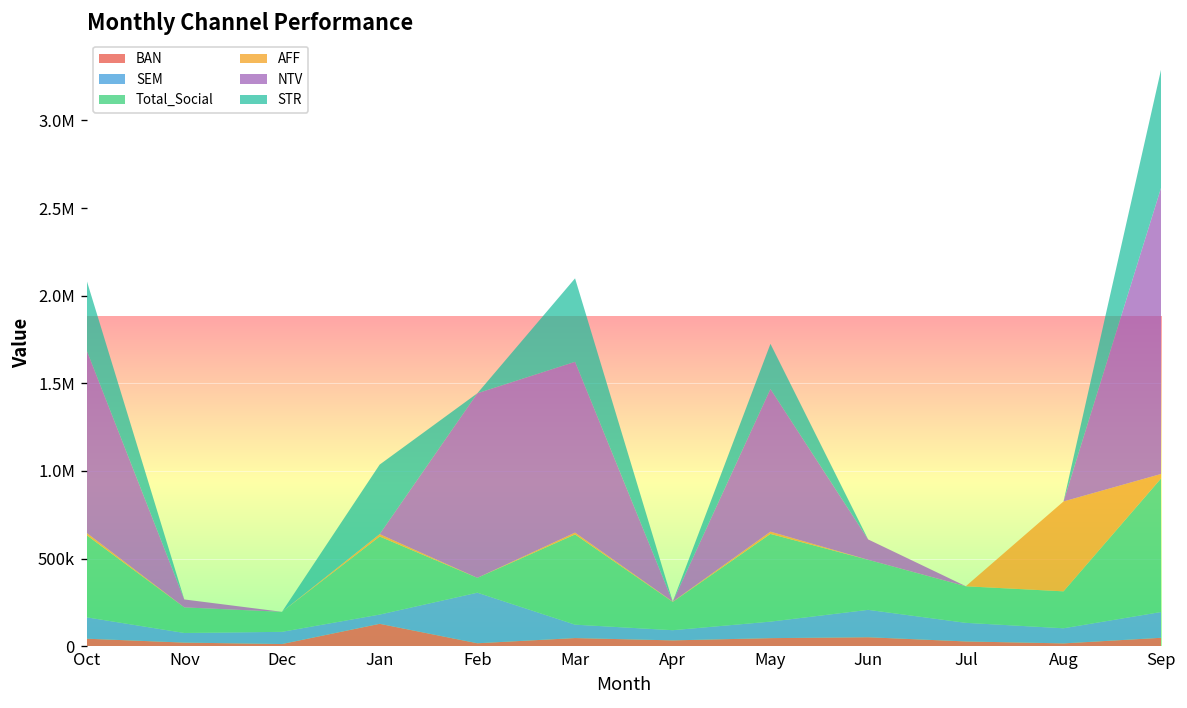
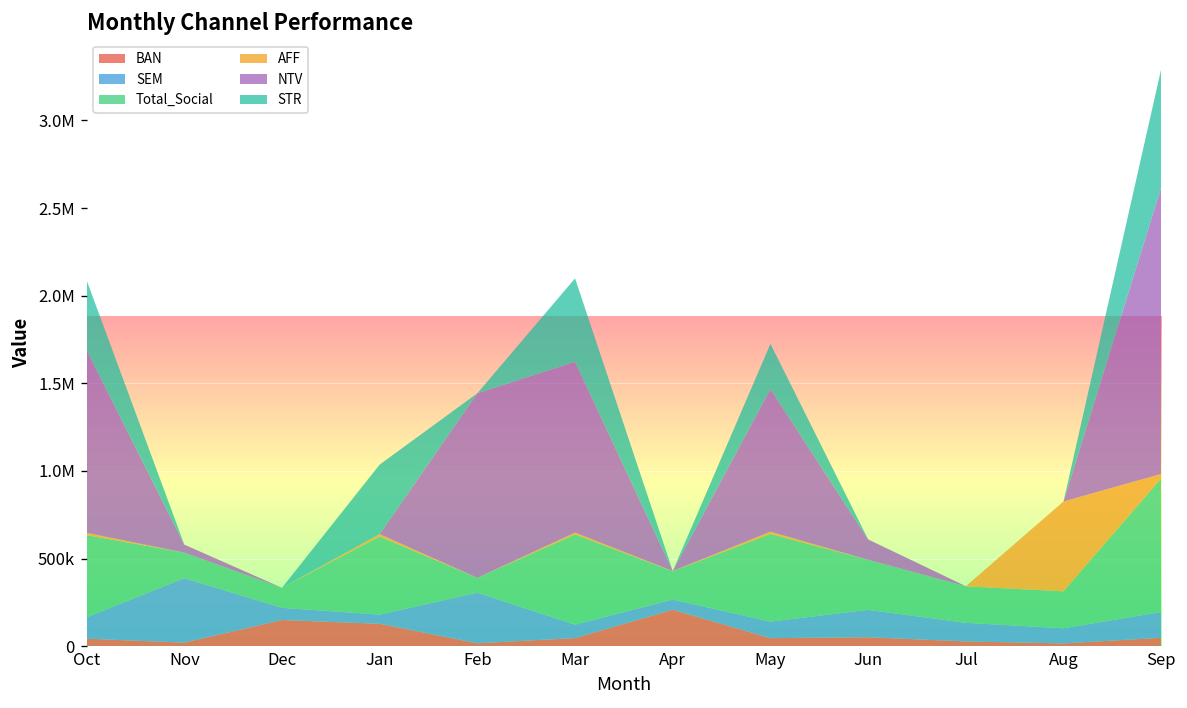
SEM, Nov: 50000 -> 370000
BAN, Dec: 10000 -> 150000
BAN, Apr: 30000 -> 210000
